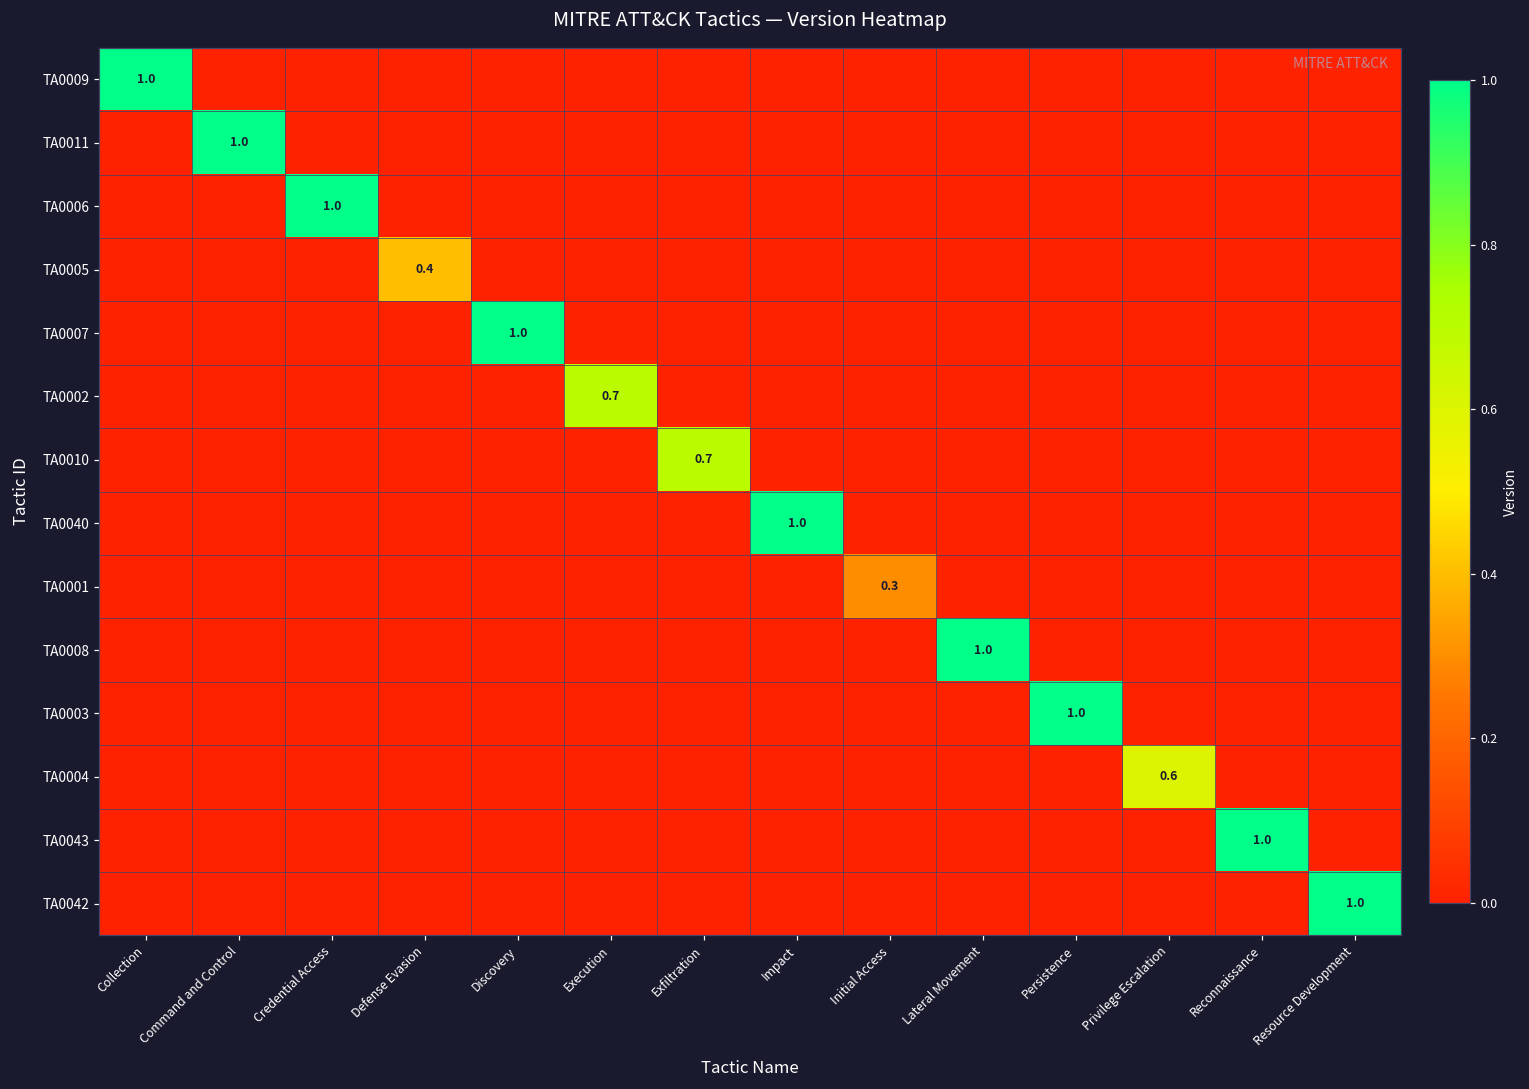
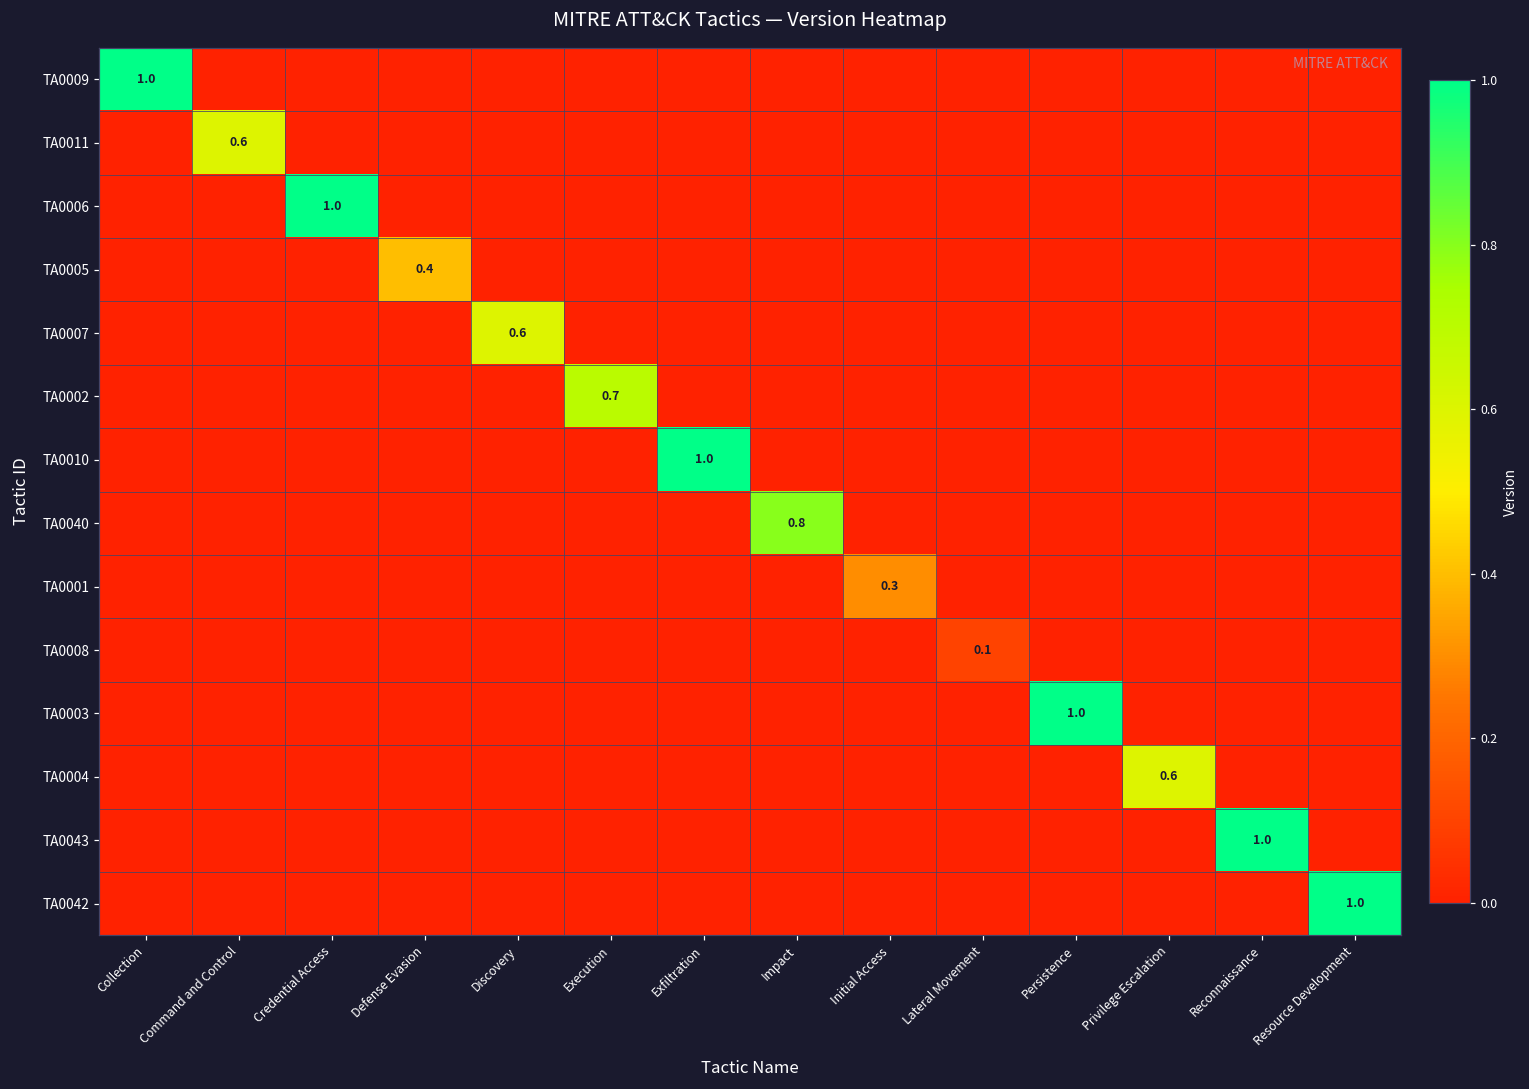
TA0011, Command and Control: 1.0 -> 0.6
TA0007, Discovery: 1.0 -> 0.6
TA0010, Exfiltration: 0.7 -> 1.0
TA0040, Impact: 1.0 -> 0.8
TA0008, Lateral Movement: 1.0 -> 0.1
